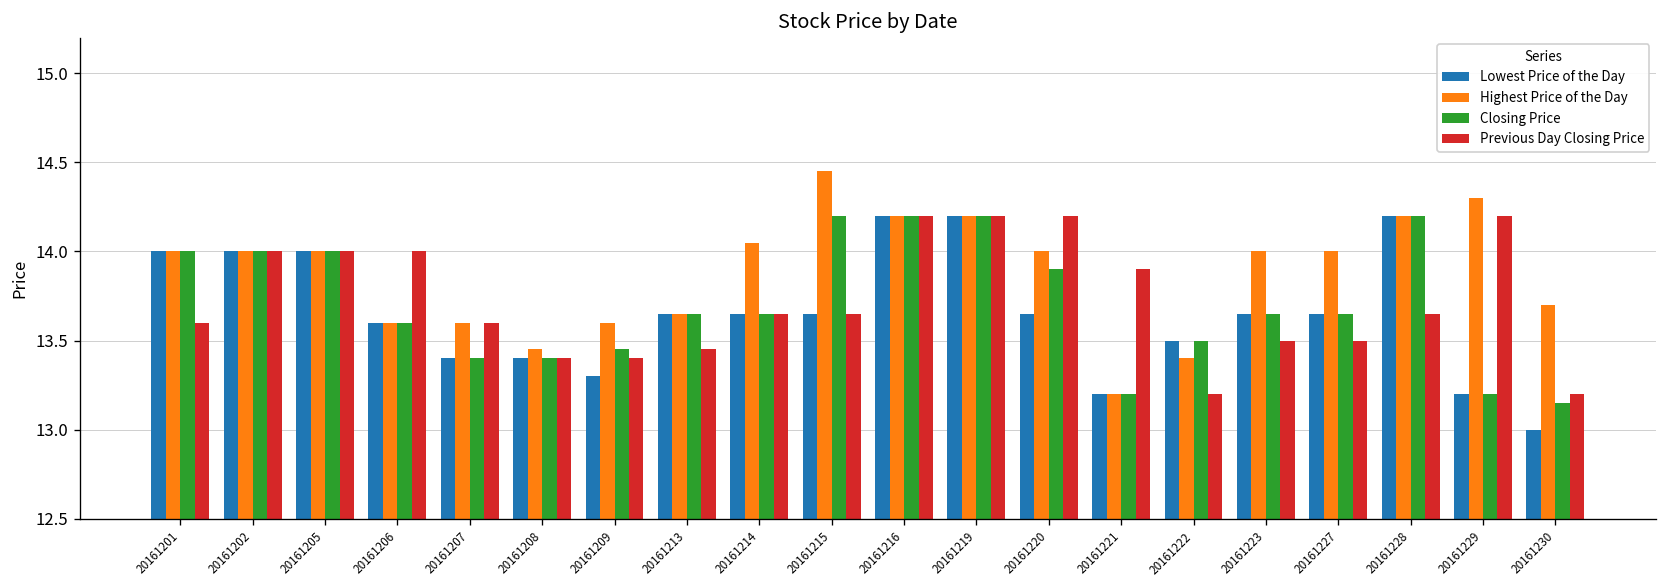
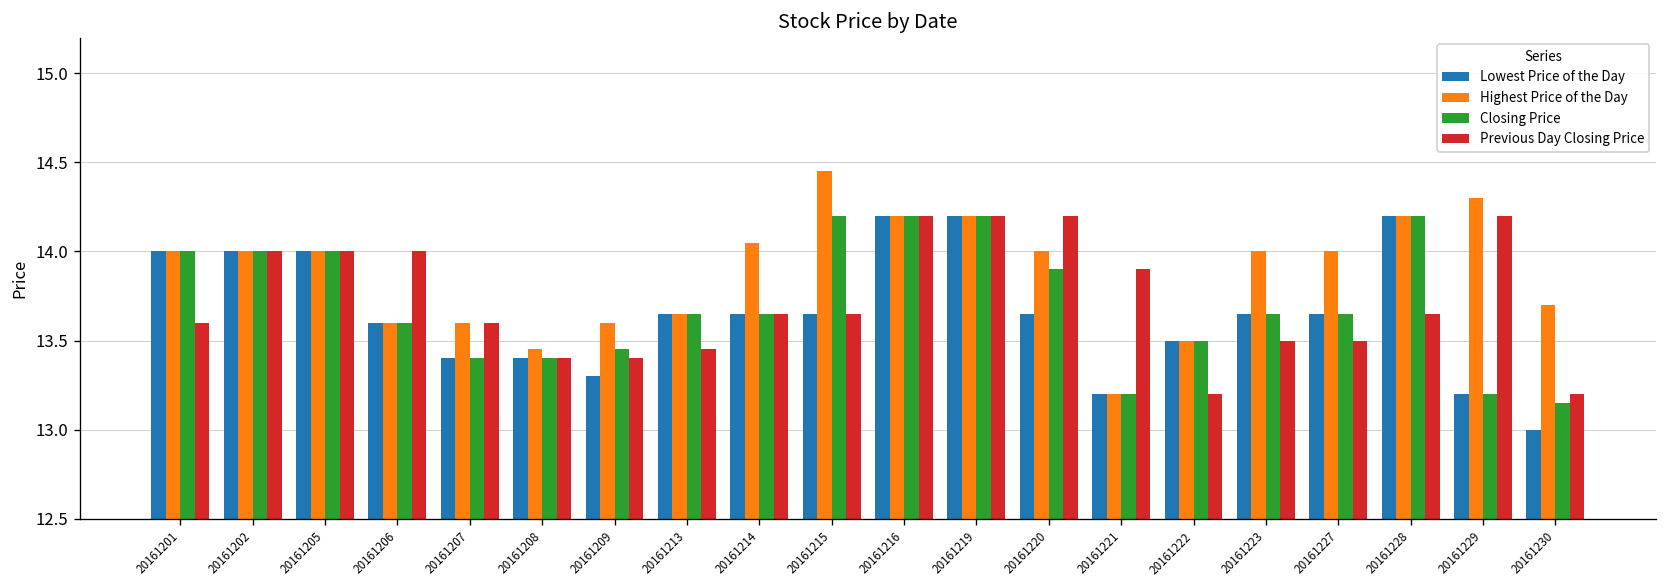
Highest Price of the Day, 20161222: 13.4 -> 13.5
